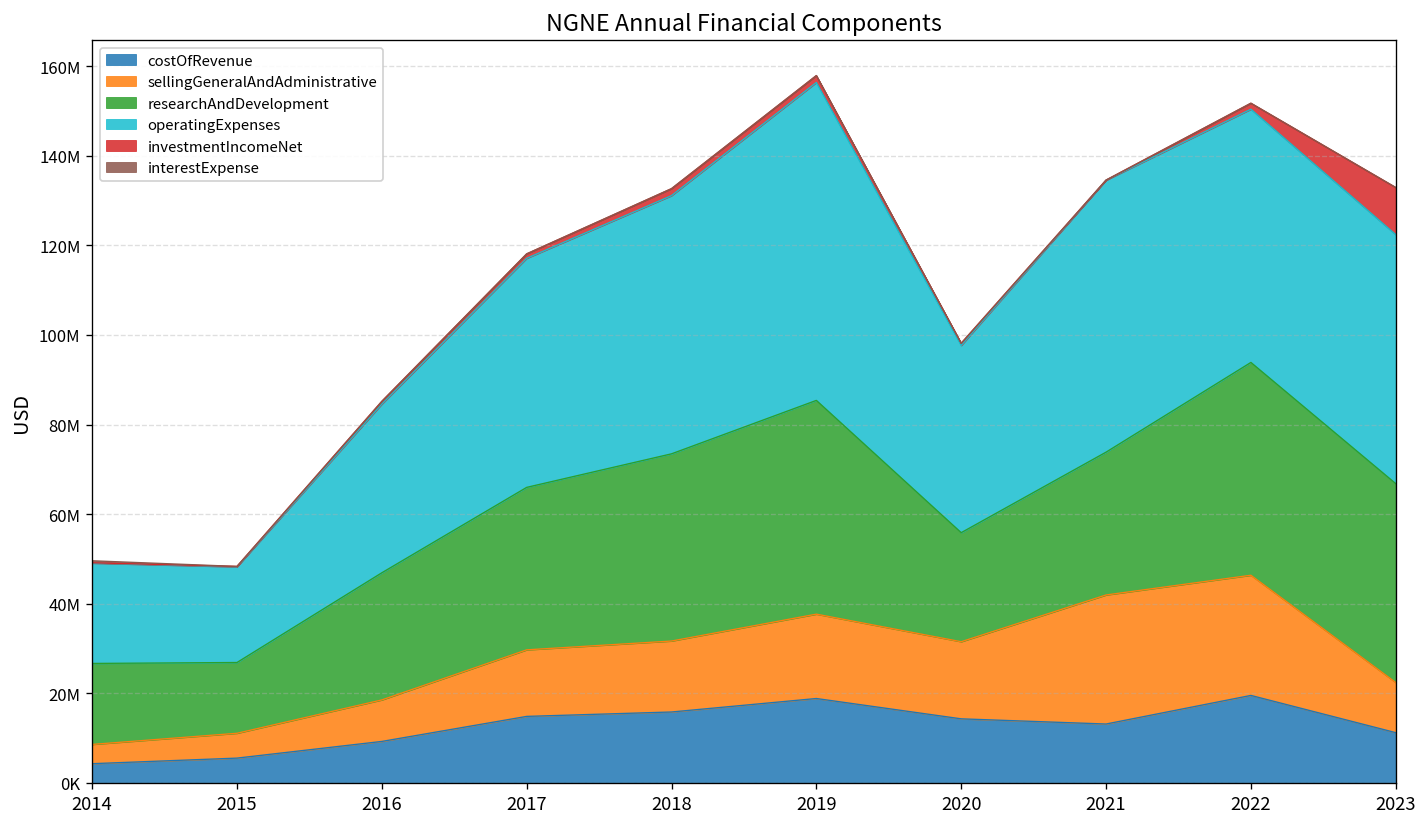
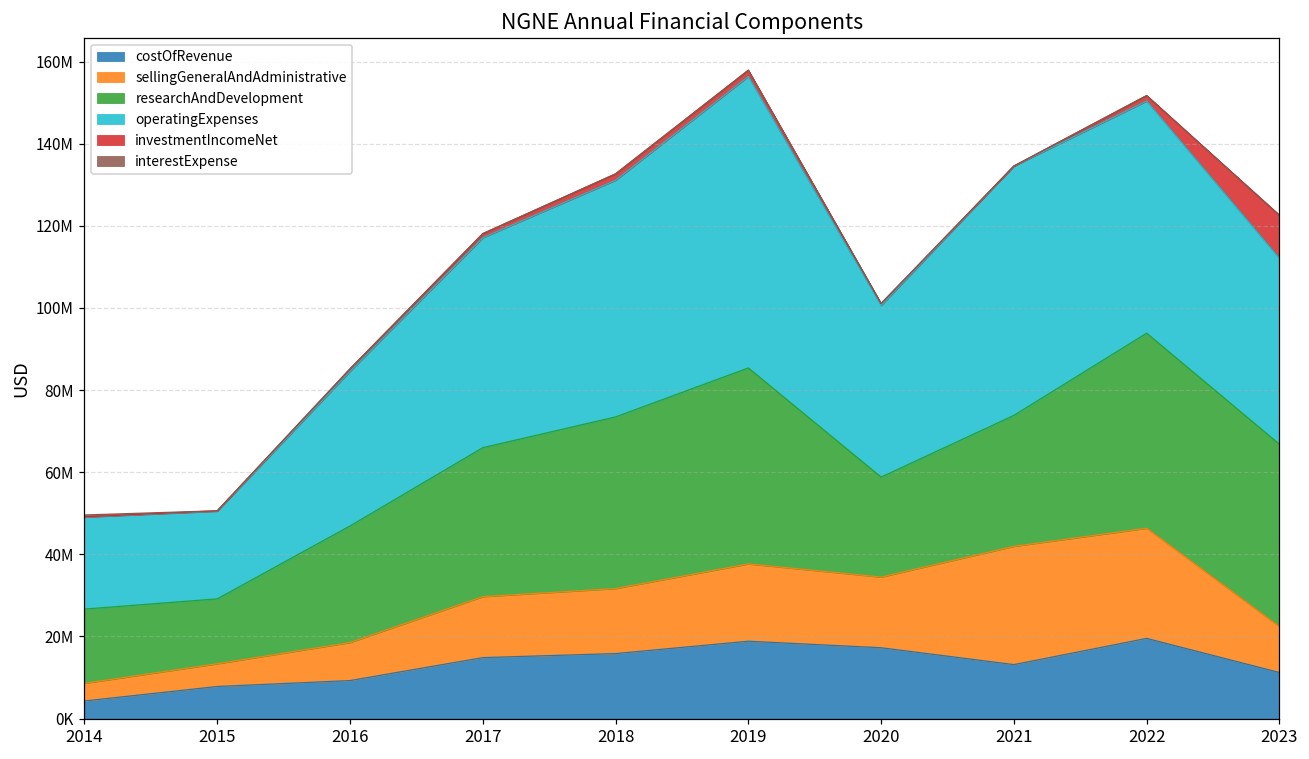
costOfRevenue, 2015: 6000000 -> 8000000
costOfRevenue, 2020: 14000000 -> 17000000
operatingExpenses, 2023: 56000000 -> 45000000
